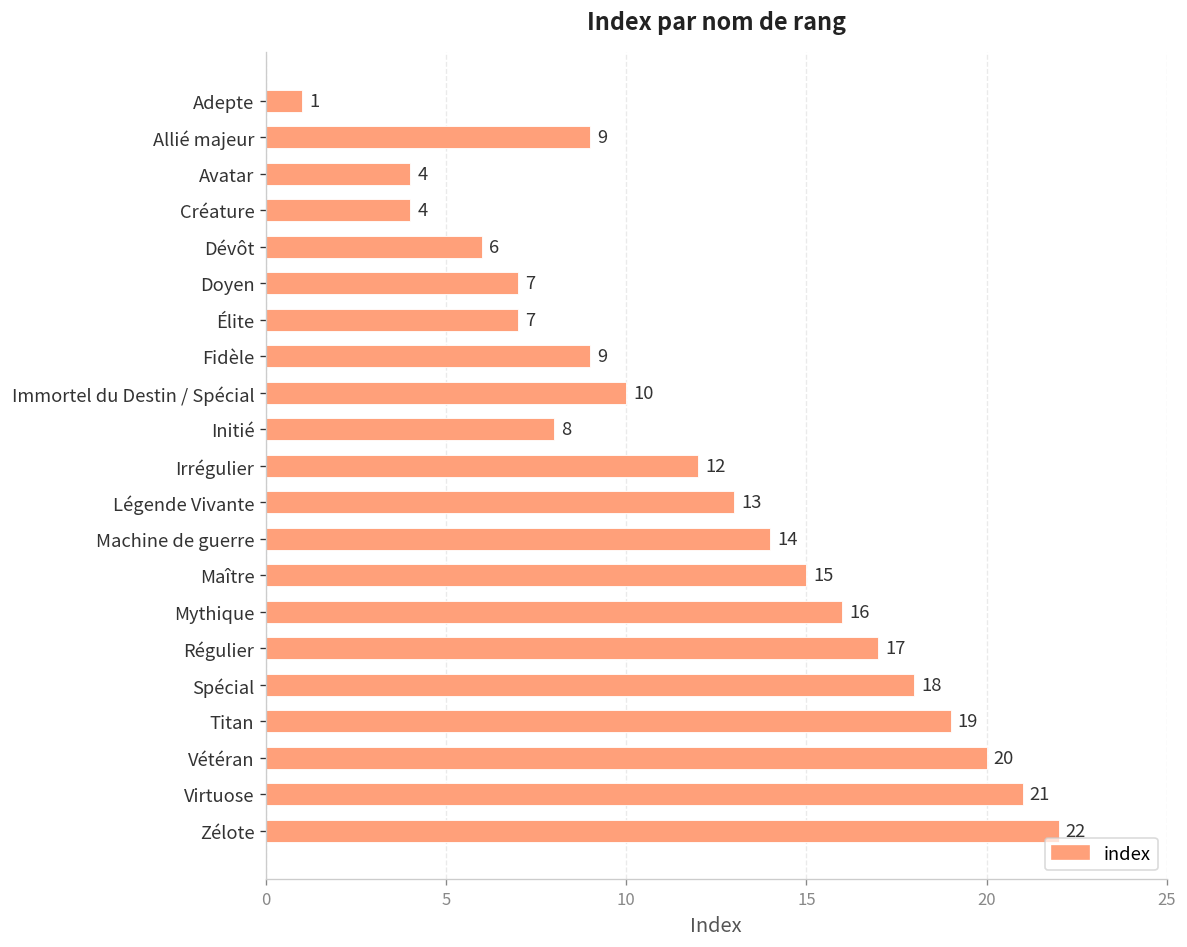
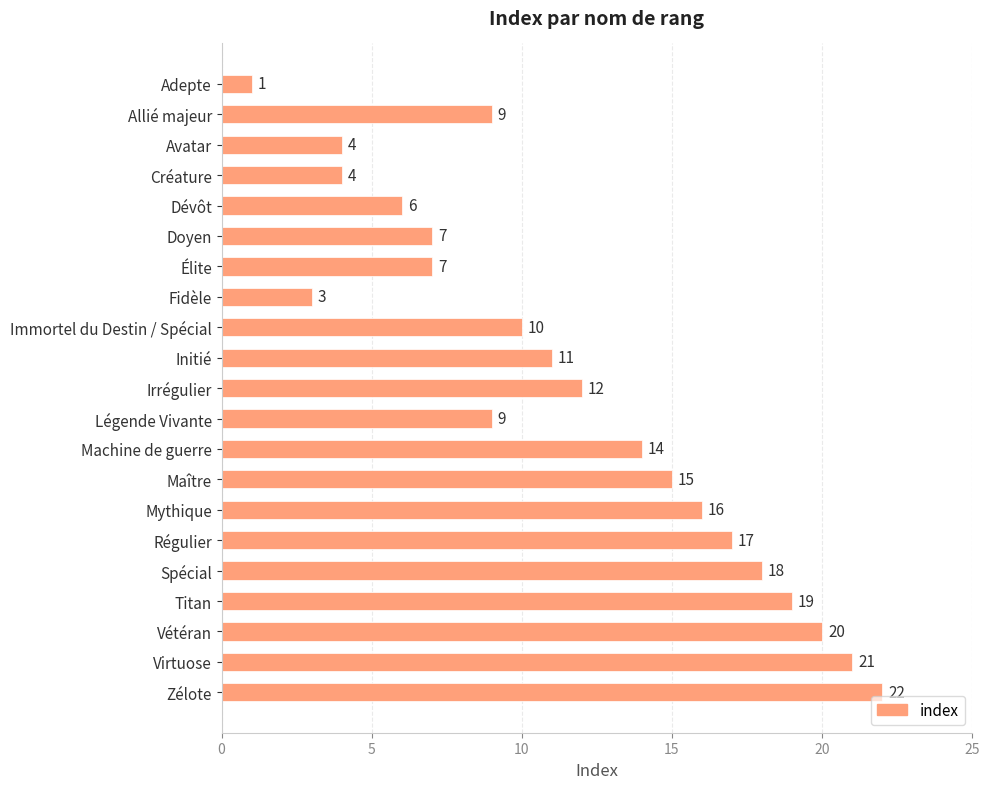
Fidèle: 9 -> 3
Initié: 8 -> 11
Légende Vivante: 13 -> 9
